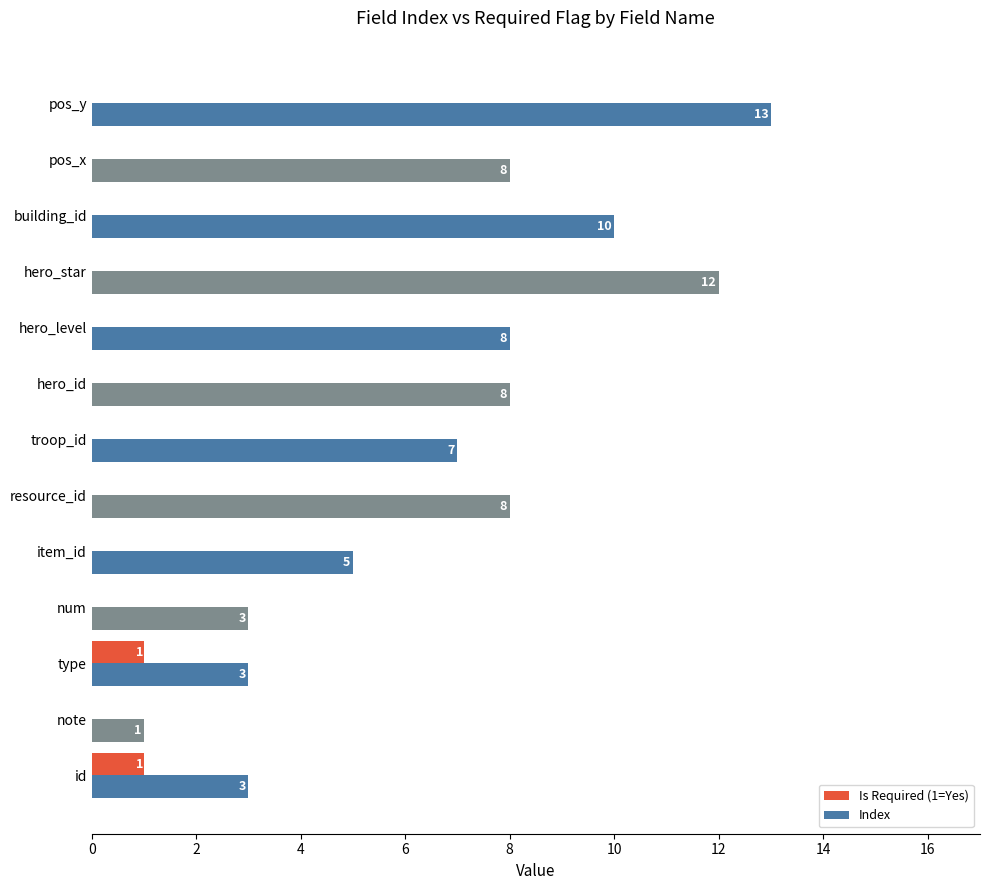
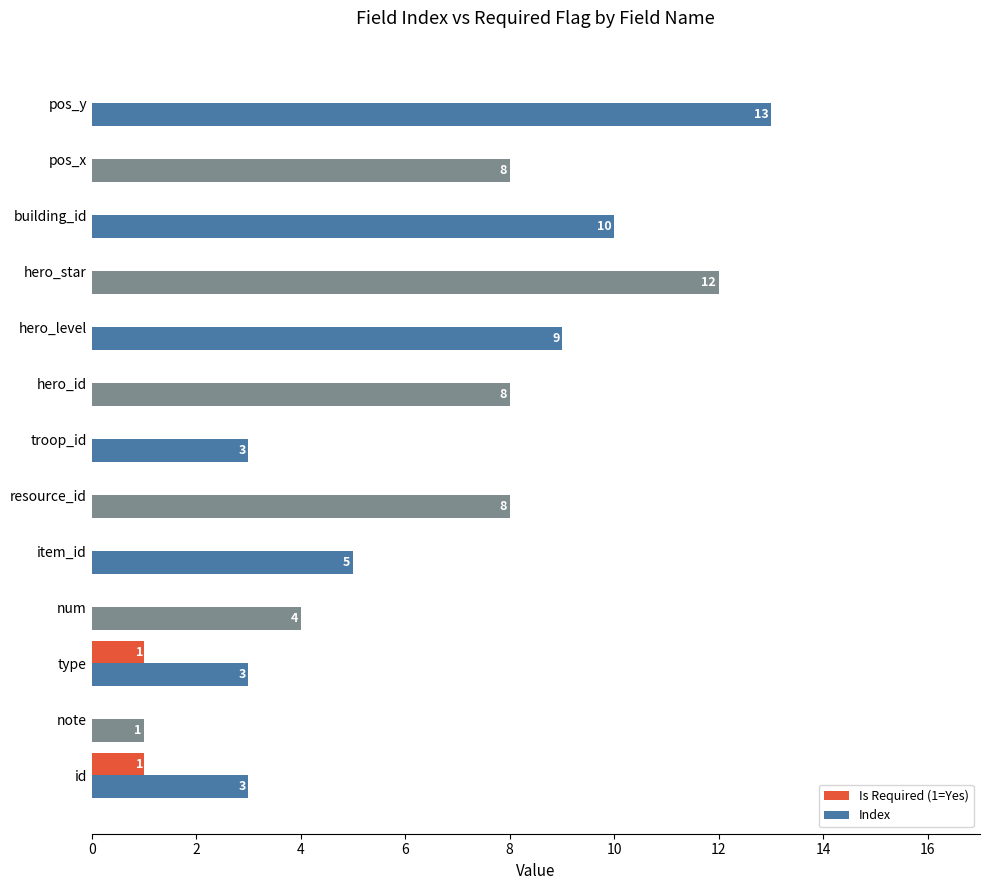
Index, hero_level: 8 -> 9
Index, troop_id: 7 -> 3
Index, num: 3 -> 4
